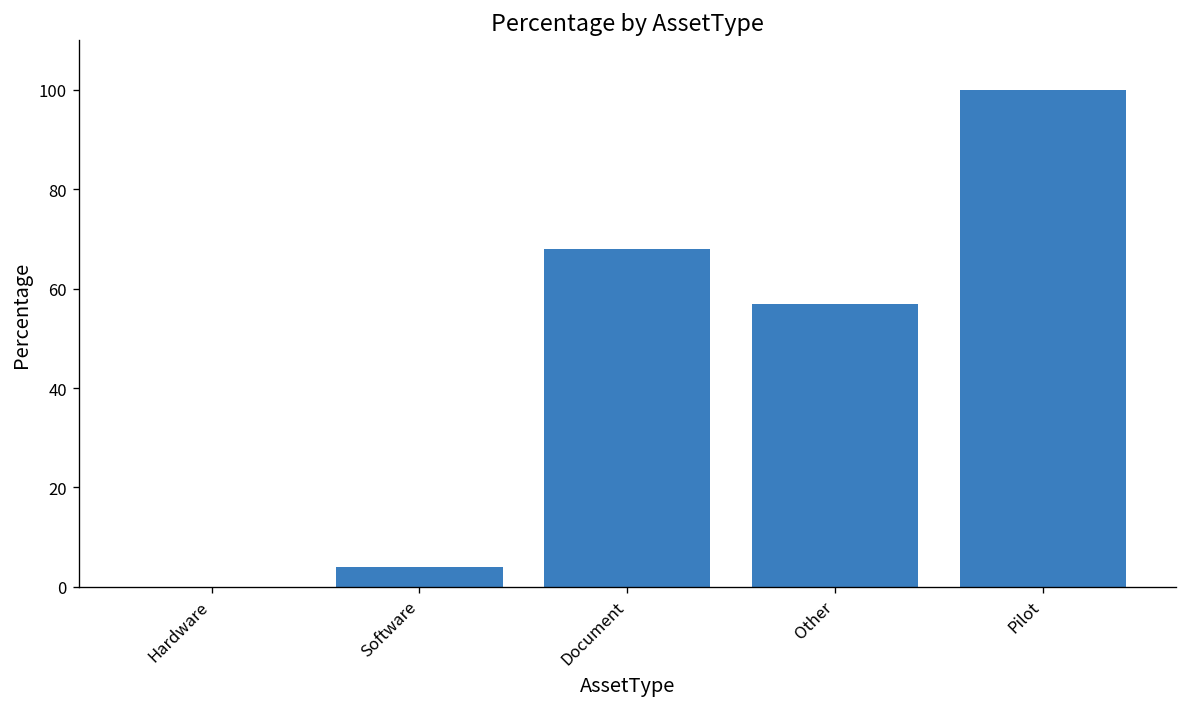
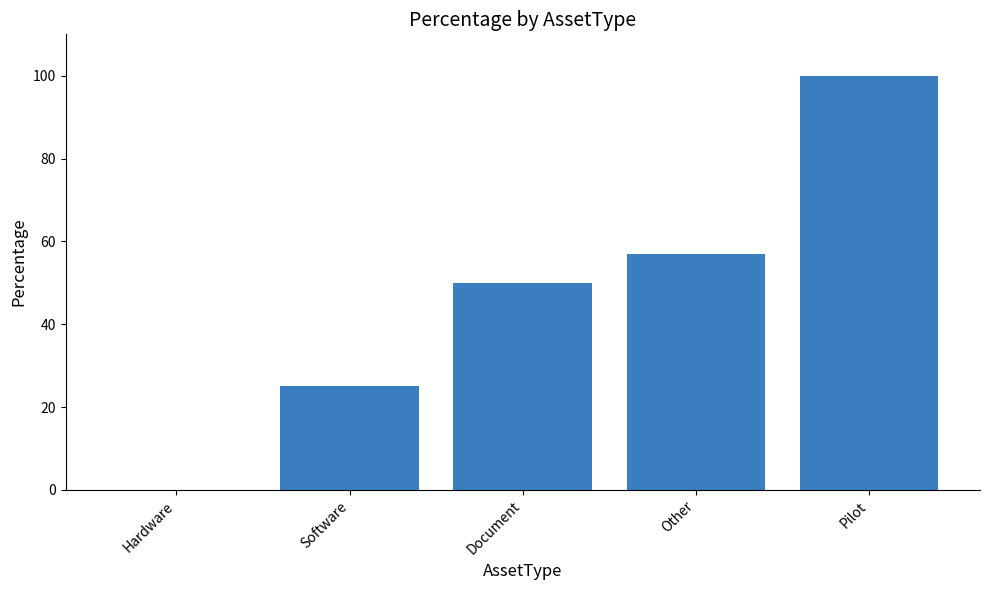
Software: 4 -> 25
Document: 68 -> 50
